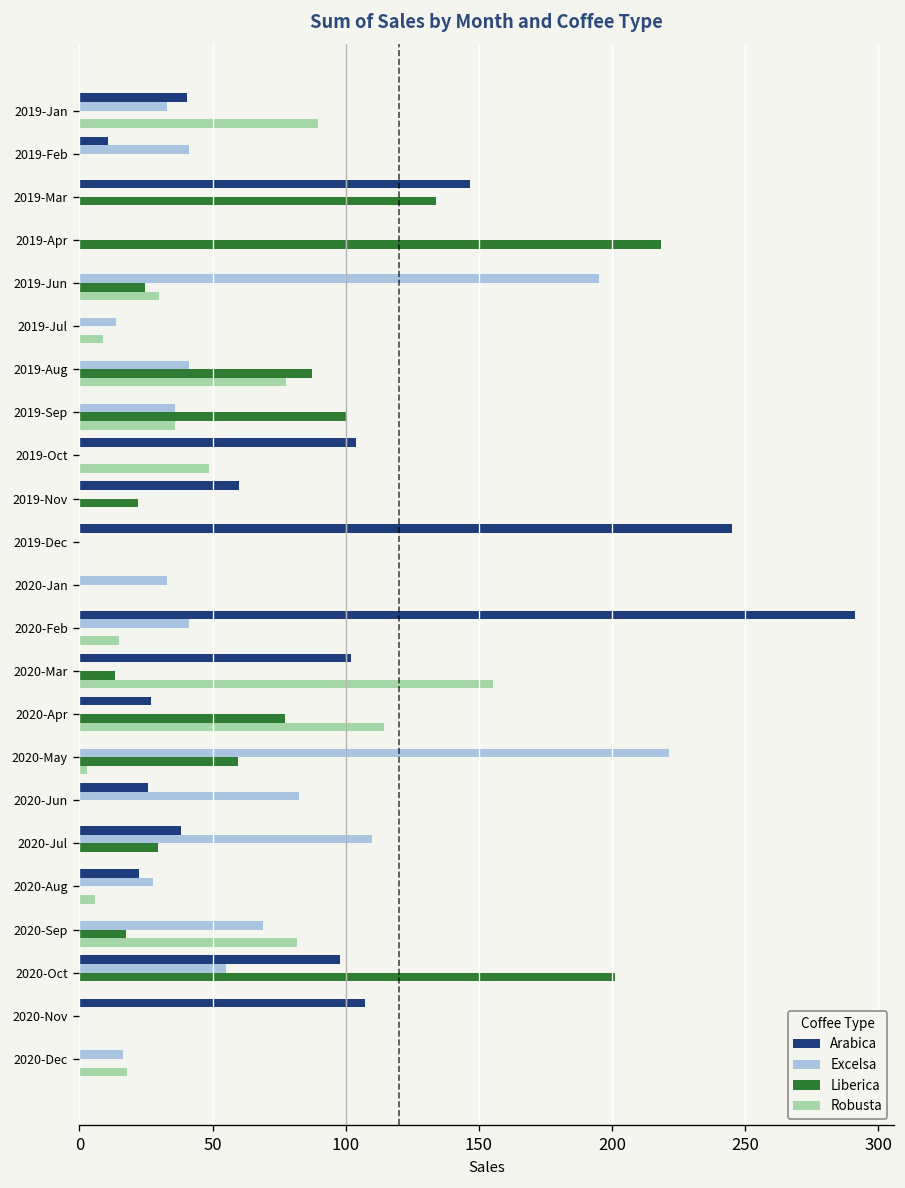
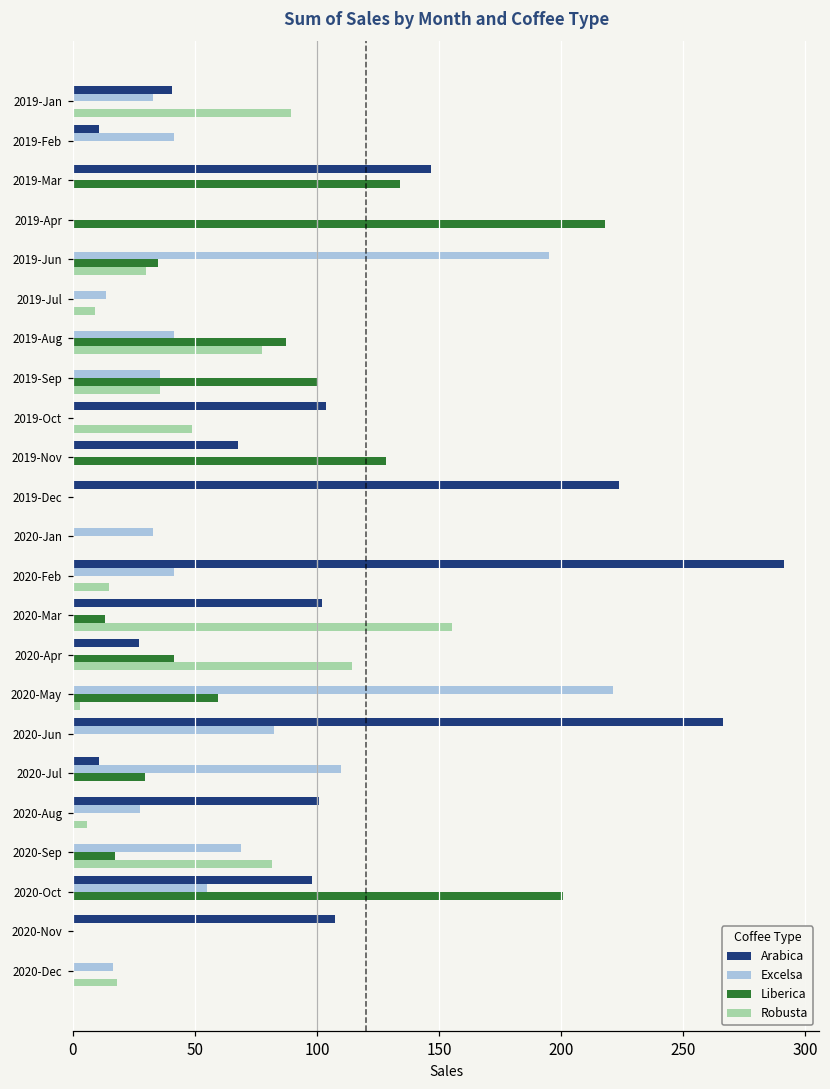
Liberica, 2019-Jun: 25 -> 35
Arabica, 2019-Nov: 60 -> 68
Liberica, 2019-Nov: 22 -> 128
Arabica, 2019-Dec: 245 -> 224
Liberica, 2020-Apr: 77 -> 42
Arabica, 2020-Jun: 26 -> 266
Arabica, 2020-Jul: 38 -> 11
Arabica, 2020-Aug: 23 -> 101
